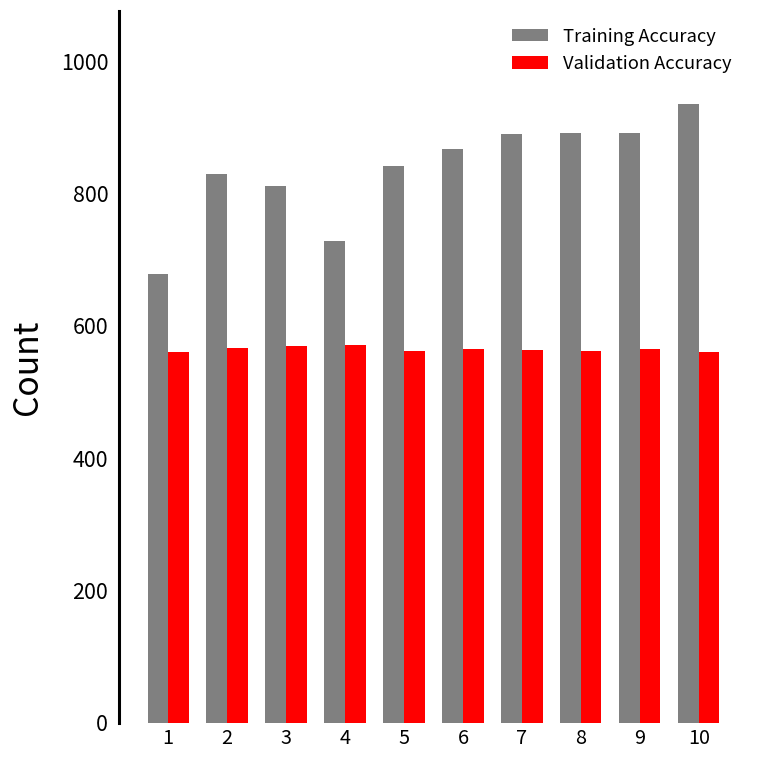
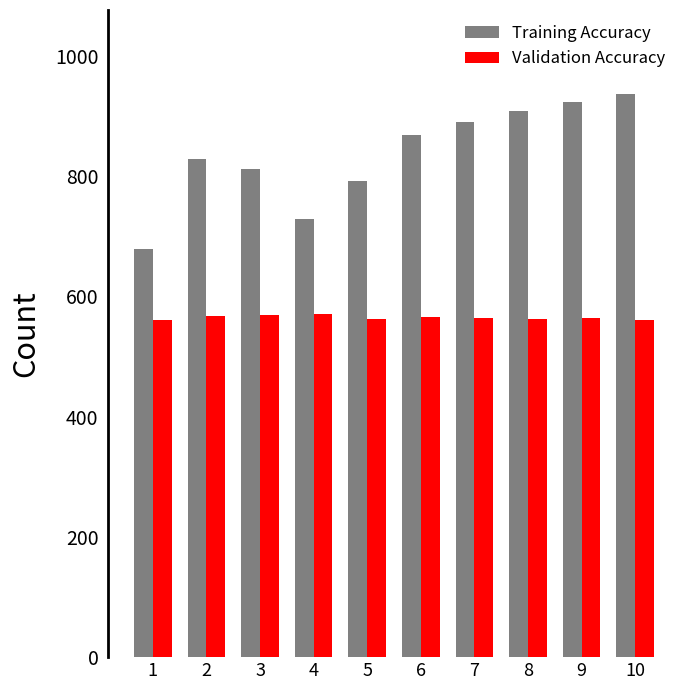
Training Accuracy, 5: 840 -> 790
Training Accuracy, 8: 890 -> 910
Training Accuracy, 9: 890 -> 920
